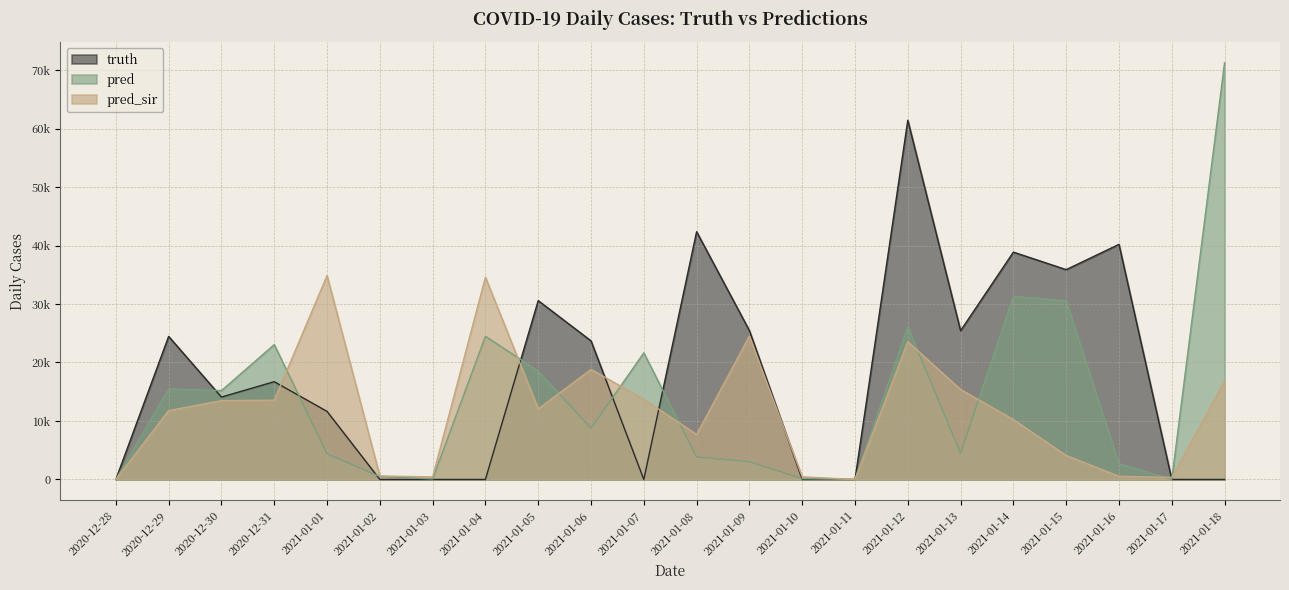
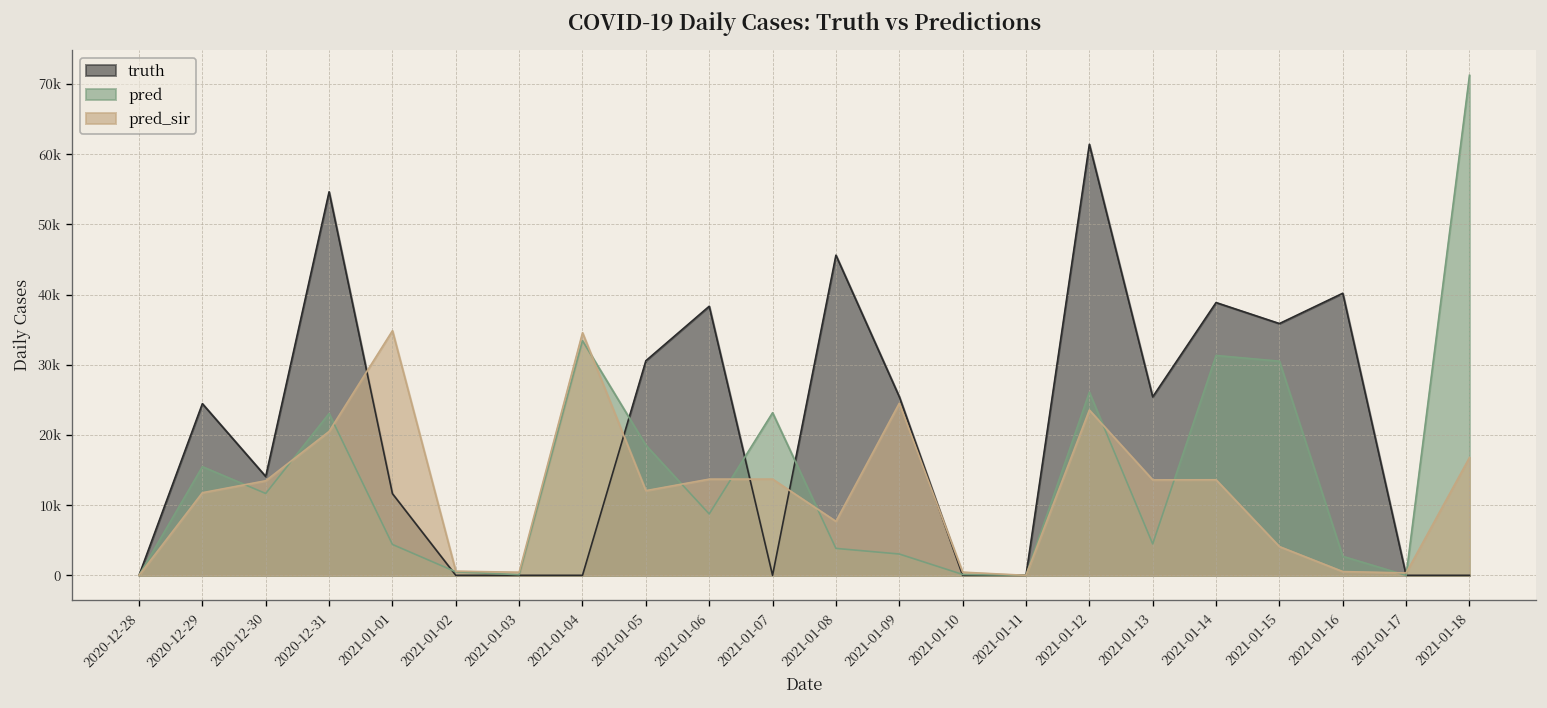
pred, 2020-12-30: 15000 -> 12000
truth, 2020-12-31: 17000 -> 55000
pred_sir, 2020-12-31: 14000 -> 21000
pred, 2021-01-04: 24000 -> 33000
truth, 2021-01-06: 24000 -> 38000
pred_sir, 2021-01-06: 19000 -> 14000
pred, 2021-01-07: 22000 -> 23000
truth, 2021-01-08: 42000 -> 46000
pred_sir, 2021-01-13: 15000 -> 14000
pred_sir, 2021-01-14: 10000 -> 14000
